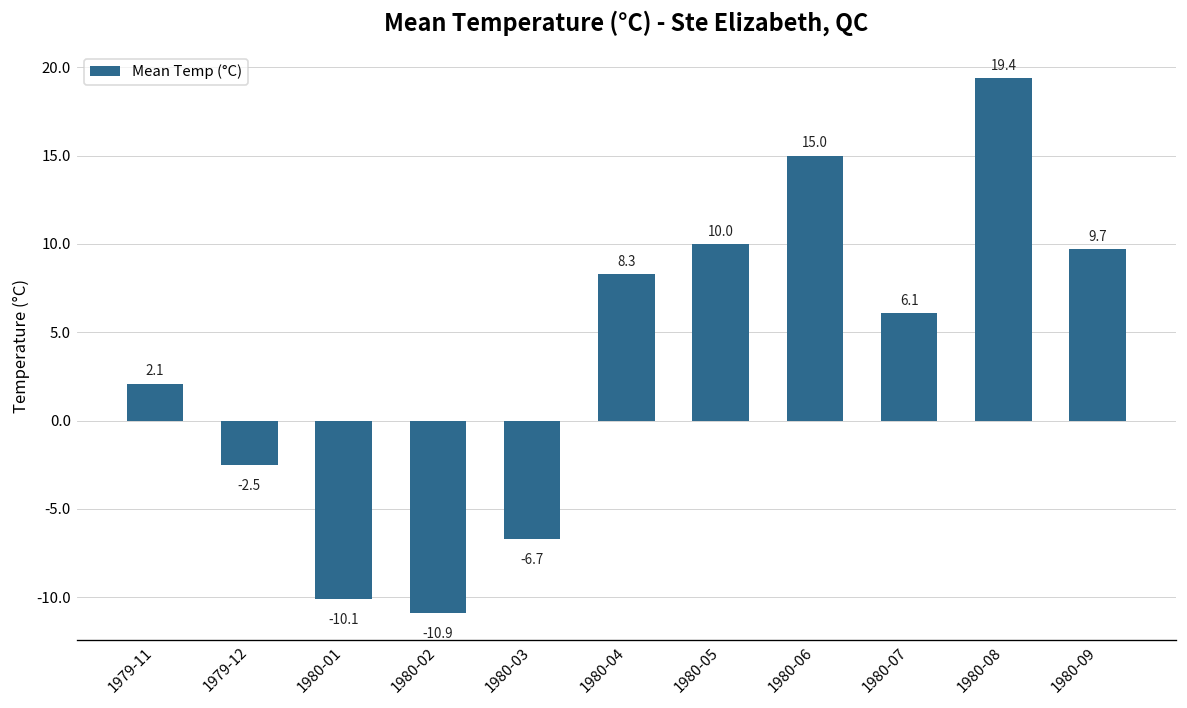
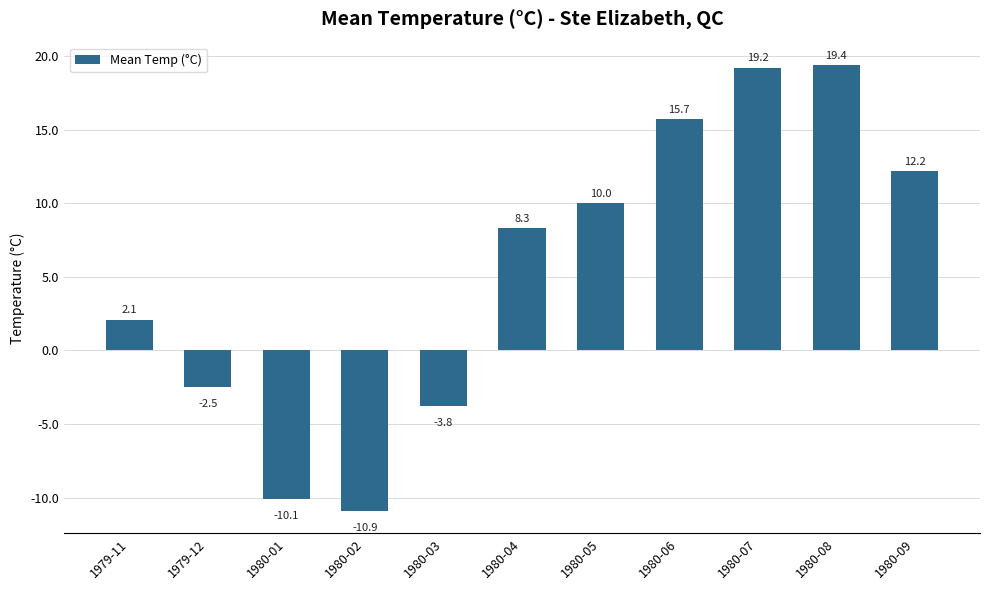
1980-03: -6.7 -> -3.8
1980-06: 15.0 -> 15.7
1980-07: 6.1 -> 19.2
1980-09: 9.7 -> 12.2
